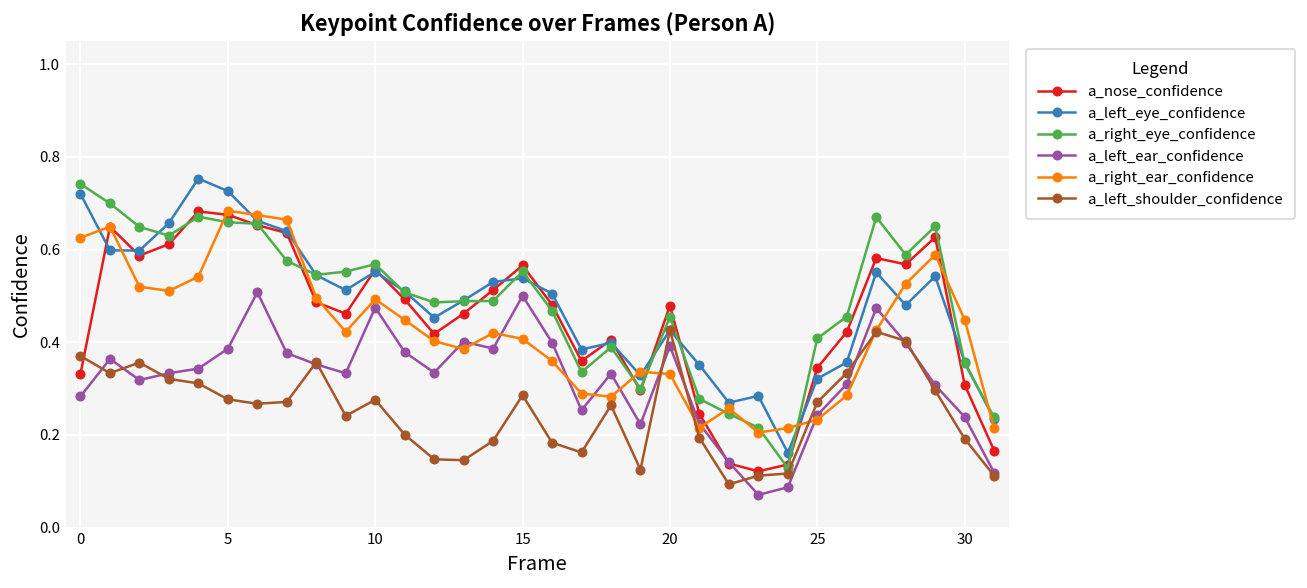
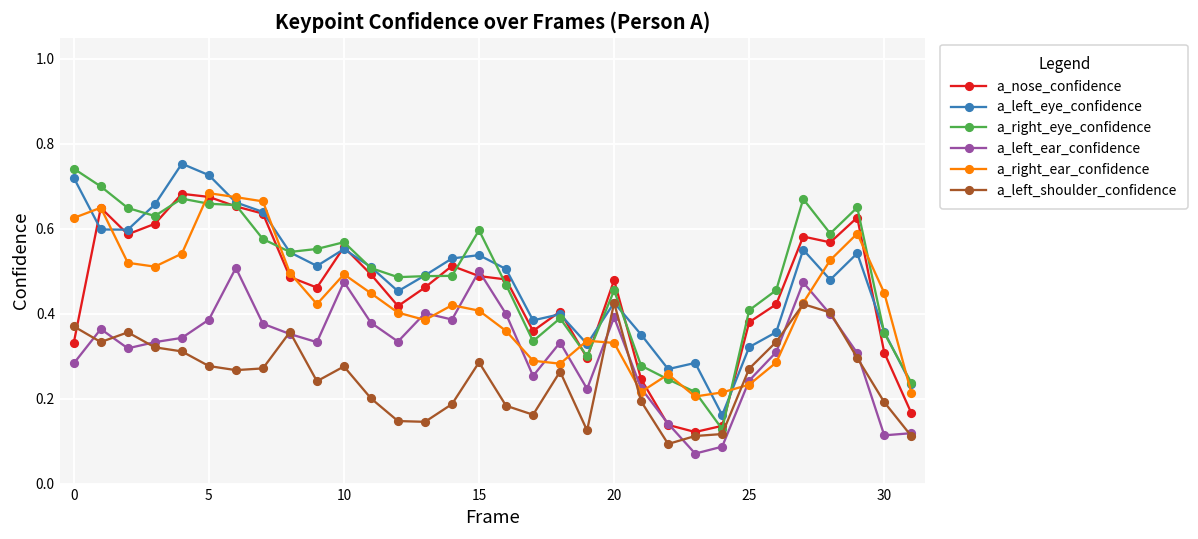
a_nose_confidence, 15: 0.57 -> 0.49
a_right_eye_confidence, 15: 0.55 -> 0.60
a_nose_confidence, 25: 0.34 -> 0.38
a_left_ear_confidence, 30: 0.24 -> 0.11
